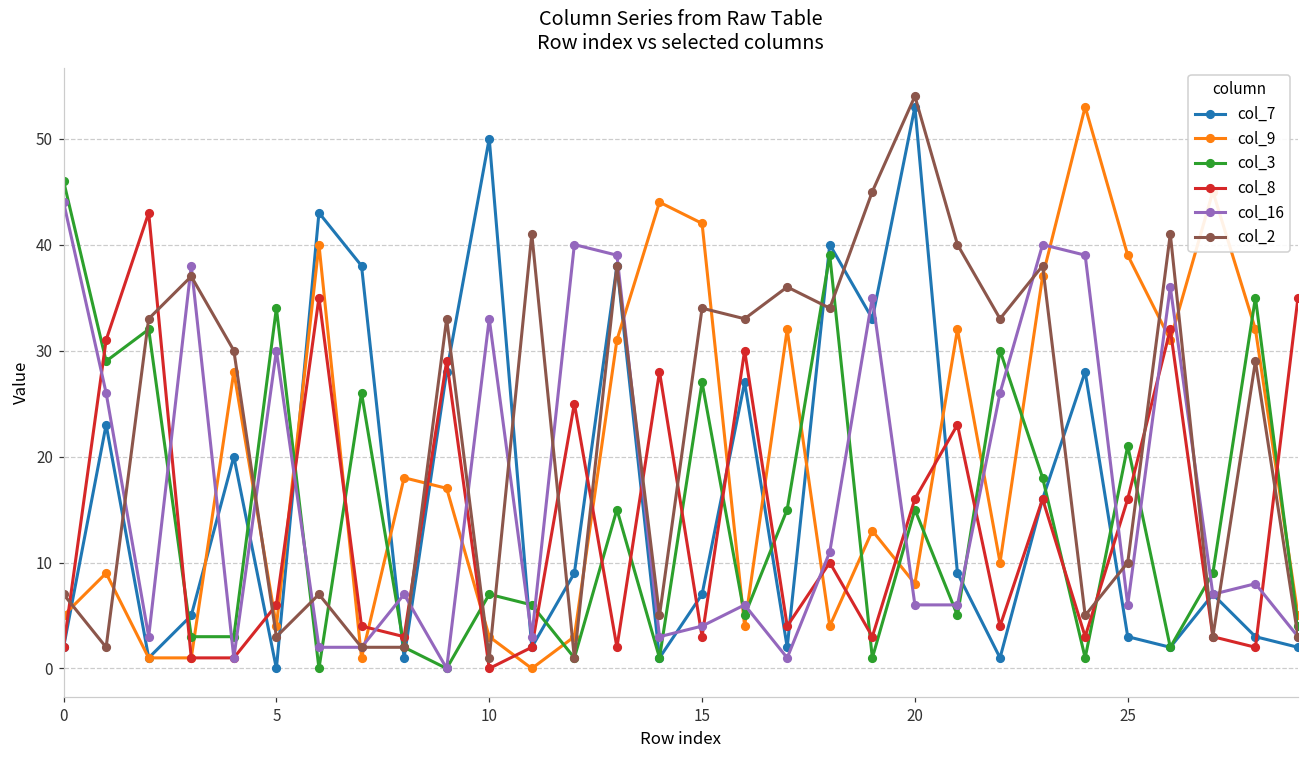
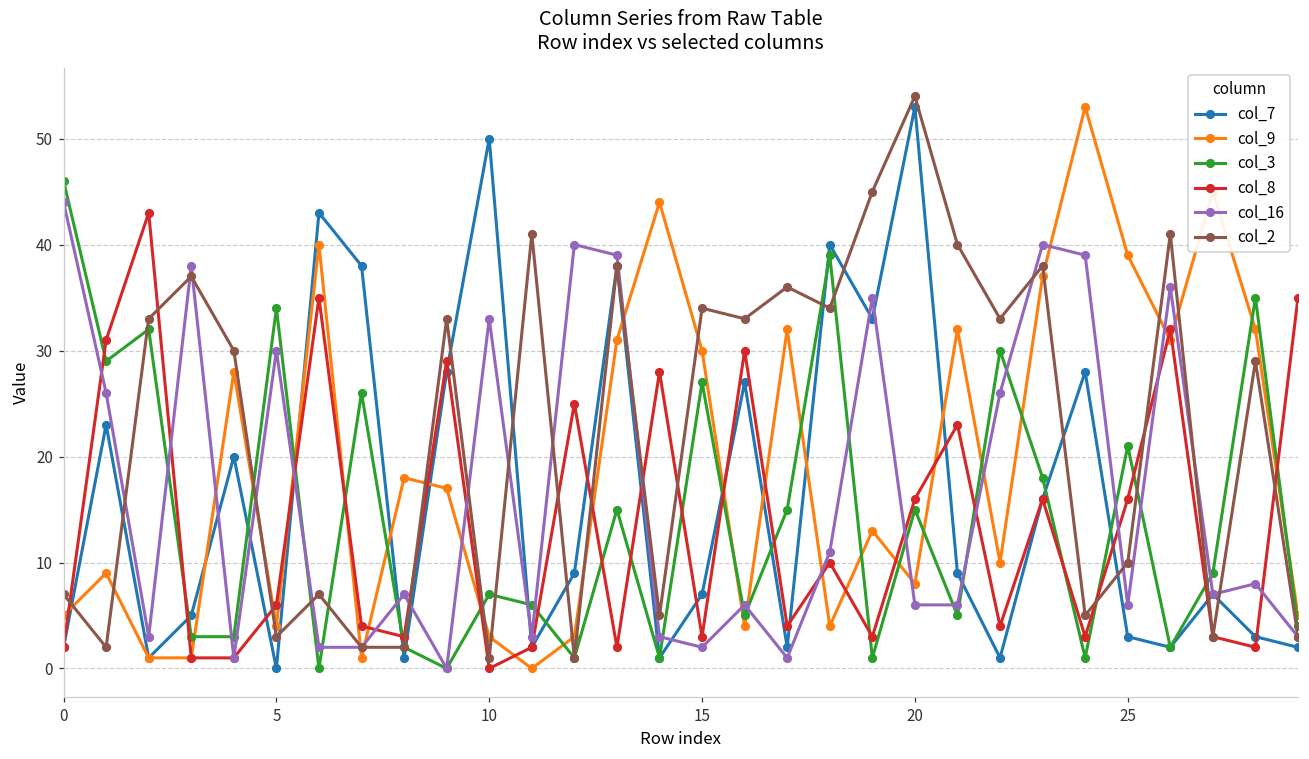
col_9, 15: 42 -> 30
col_16, 15: 4 -> 2
